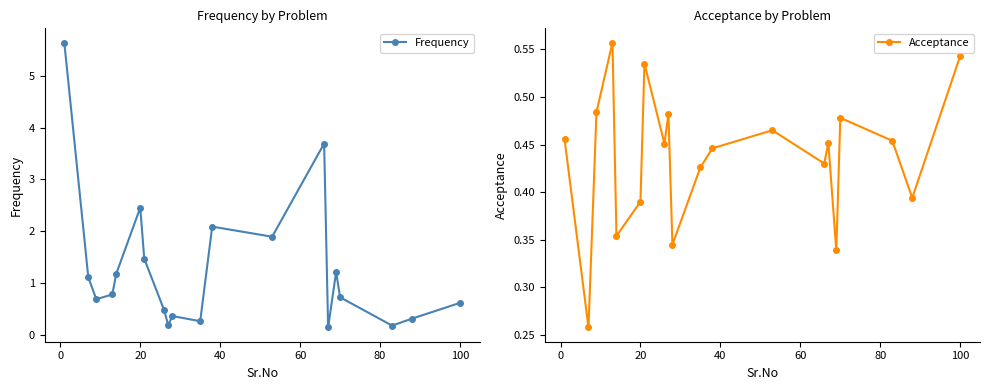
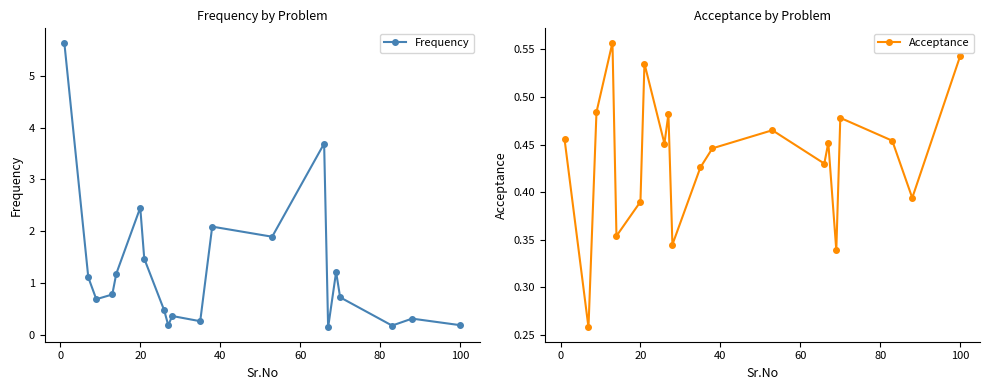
Frequency by Problem, 100: 0.6 -> 0.2
